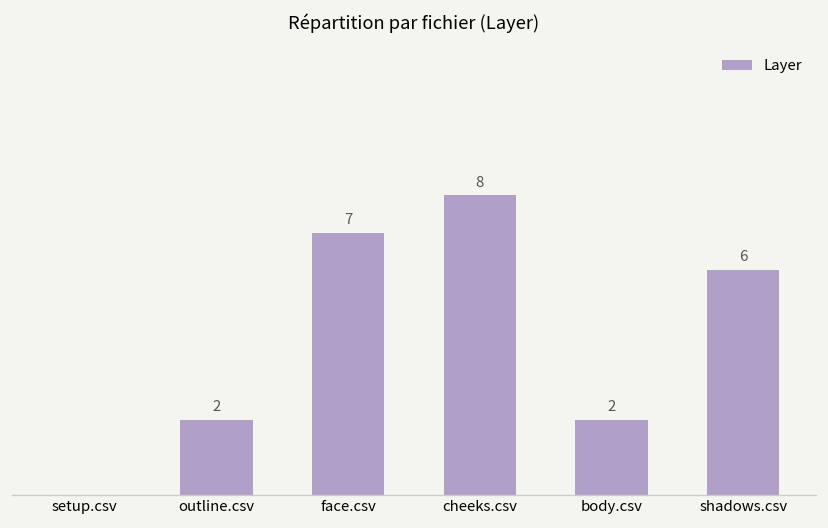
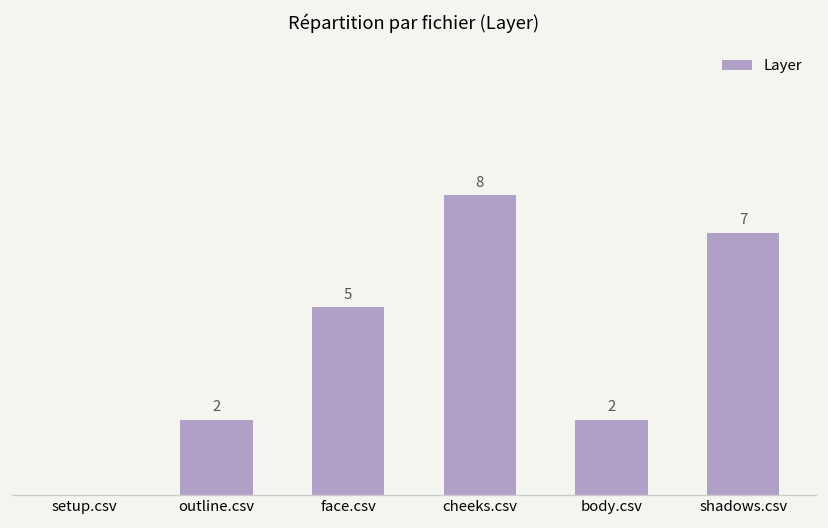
face.csv: 7 -> 5
shadows.csv: 6 -> 7
